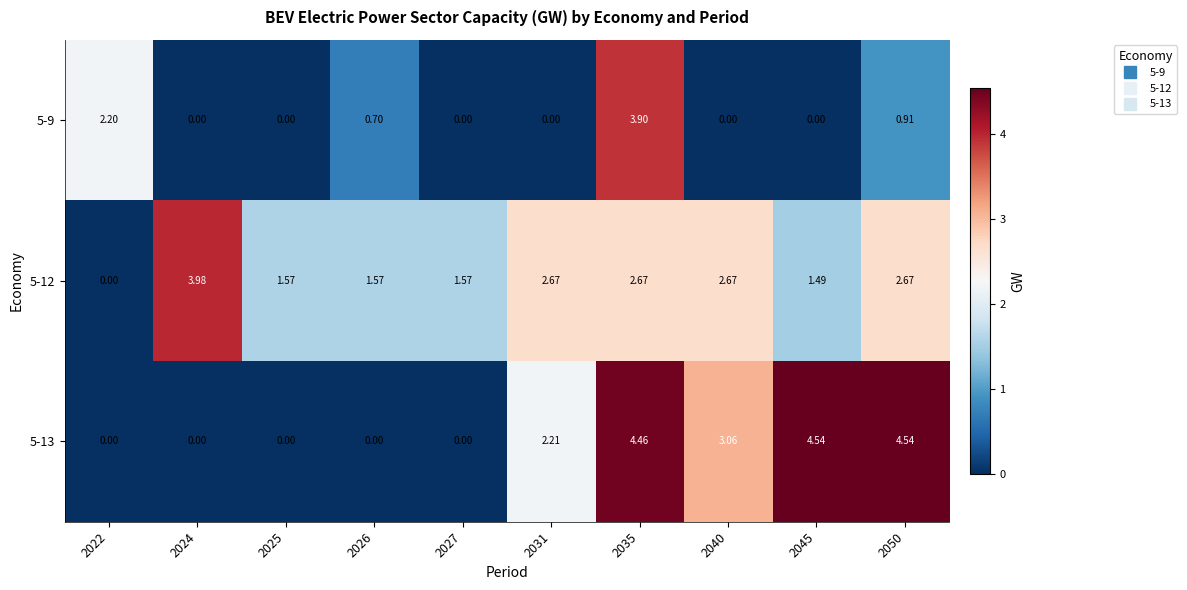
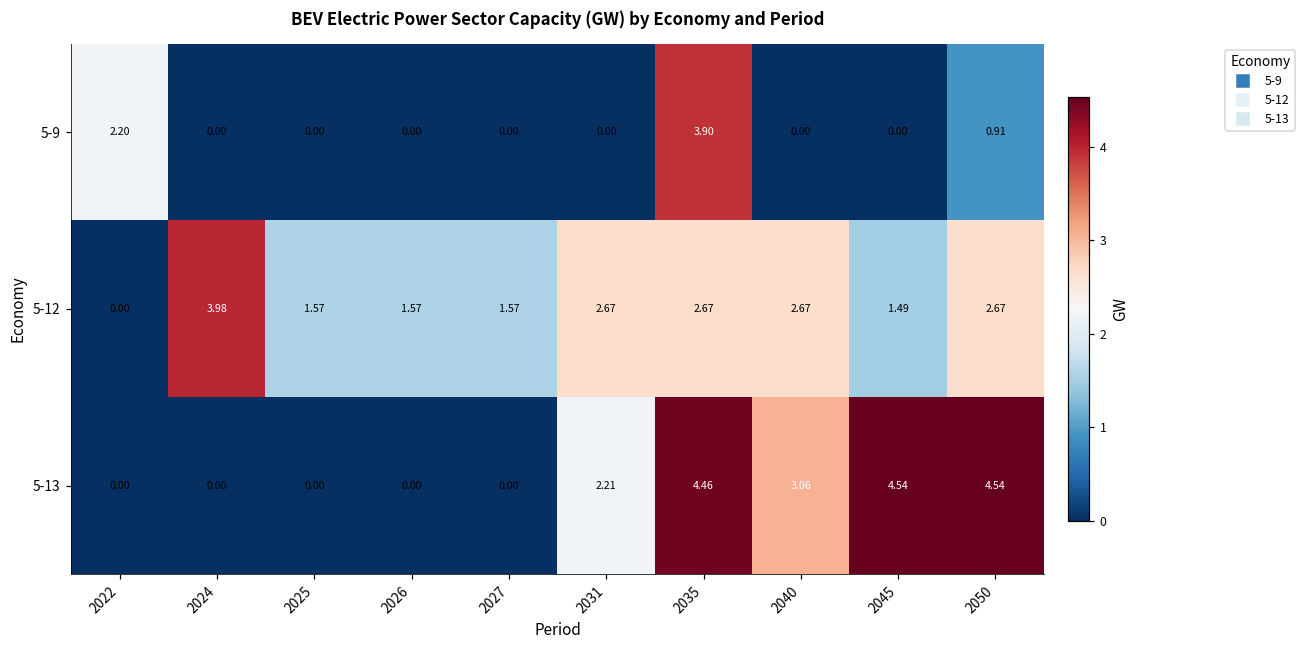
5-9, 2026: 0.70 -> 0.00
